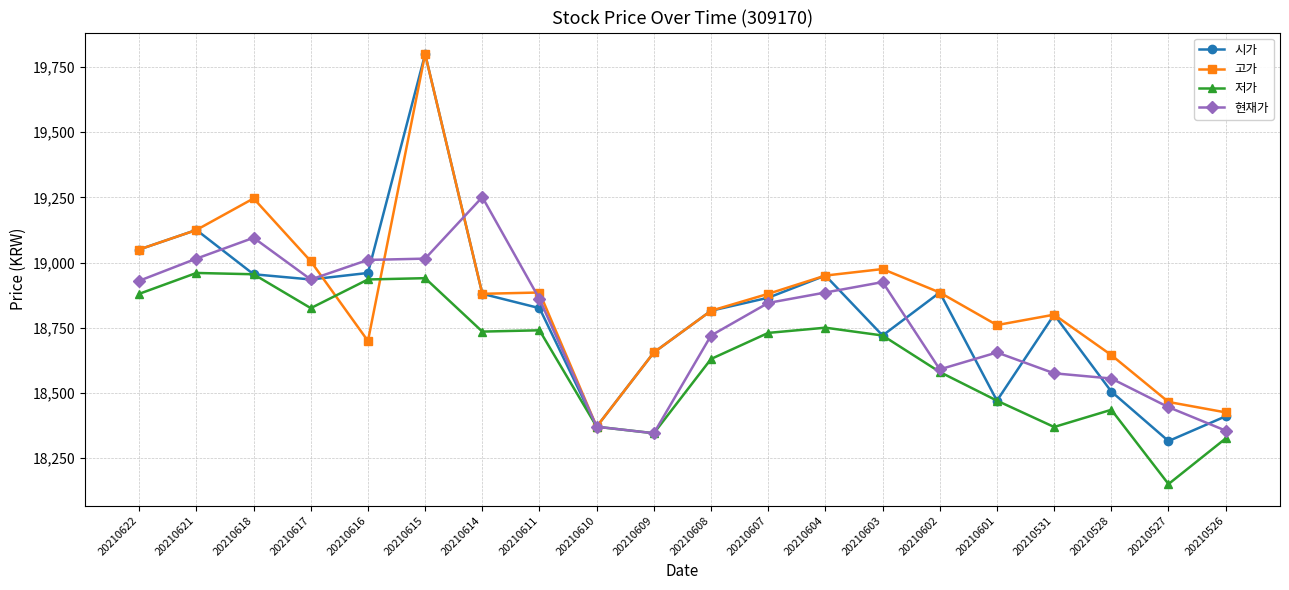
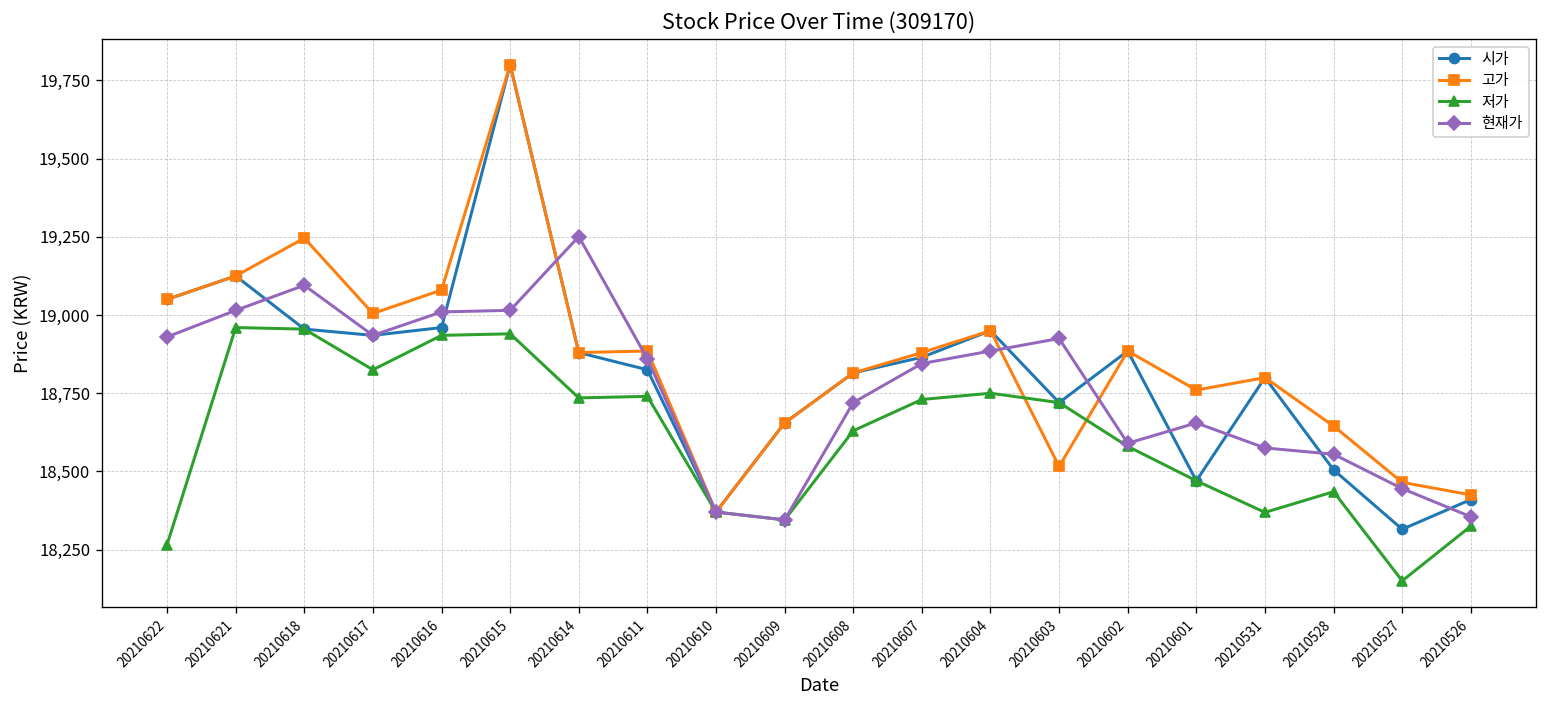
저가, 20210622: 18,880 -> 18,270
고가, 20210616: 18,700 -> 19,080
고가, 20210603: 18,980 -> 18,520
